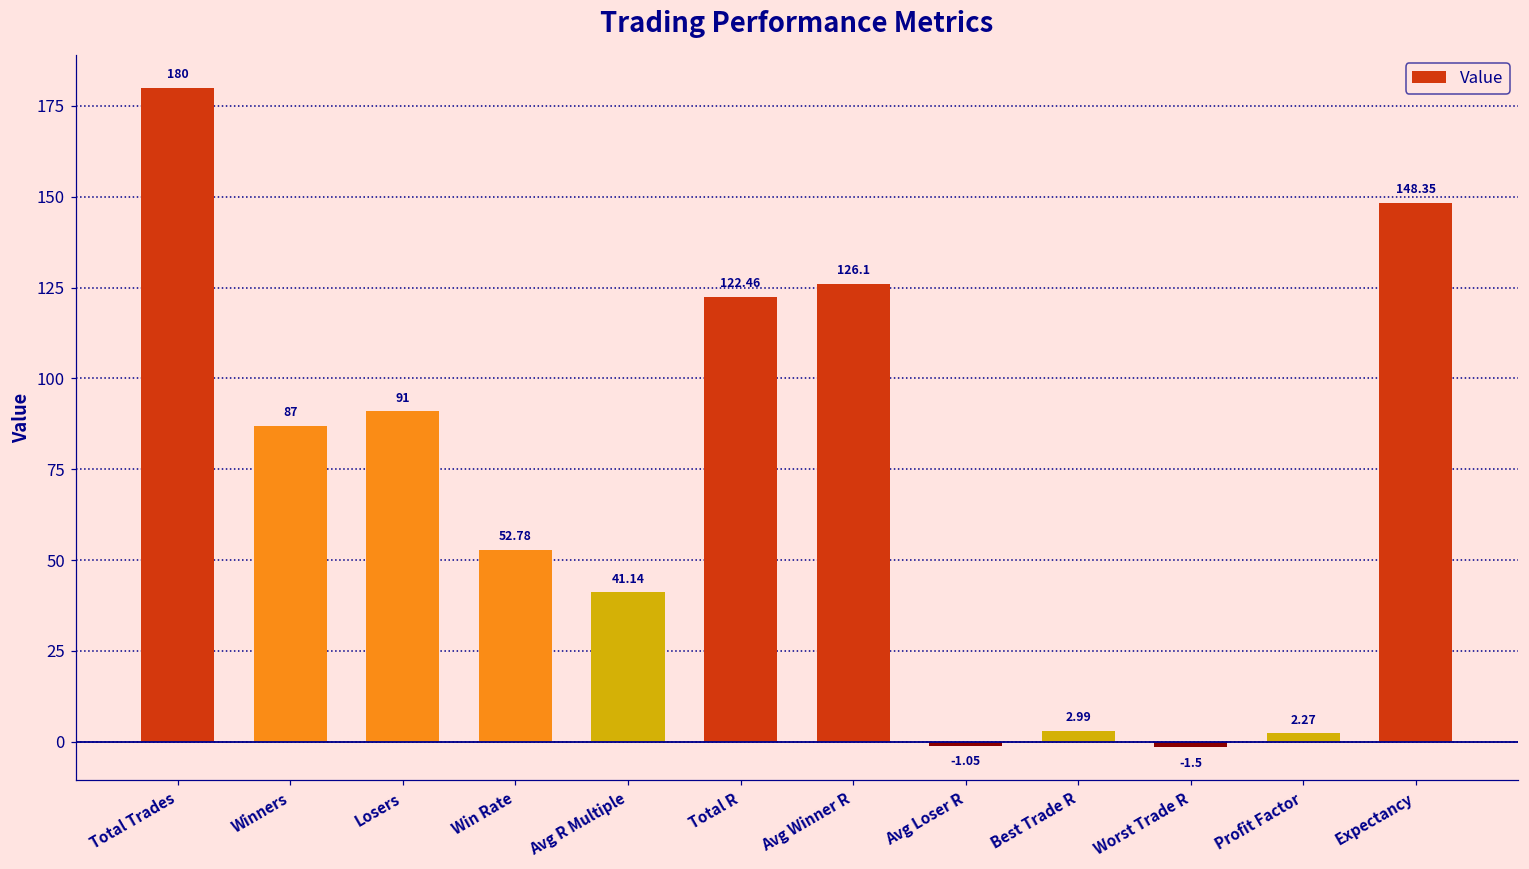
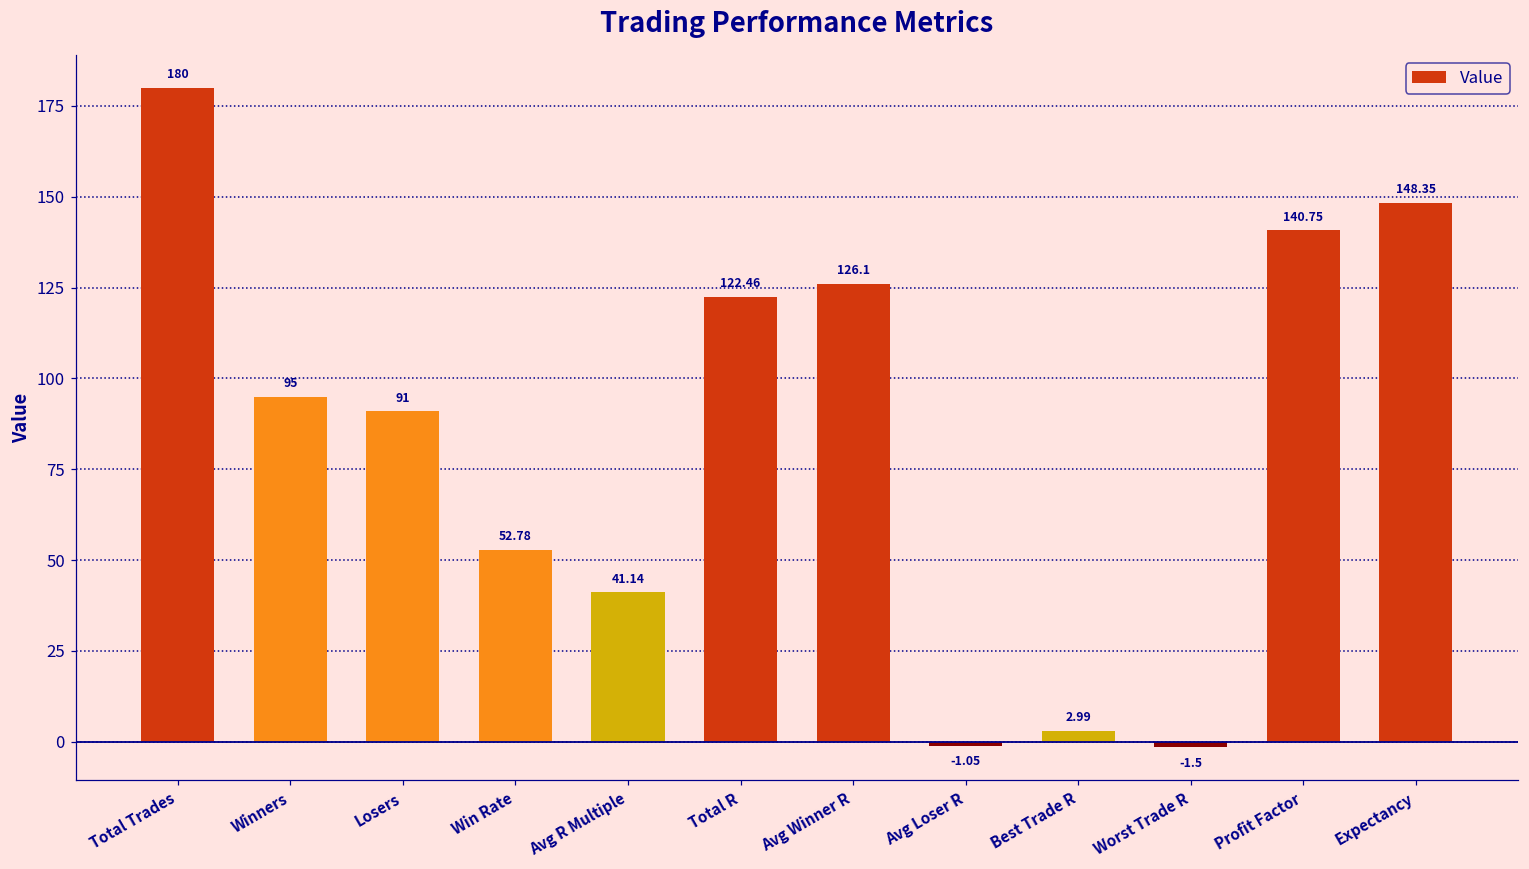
Winners: 87 -> 95
Profit Factor: 2.27 -> 140.75
